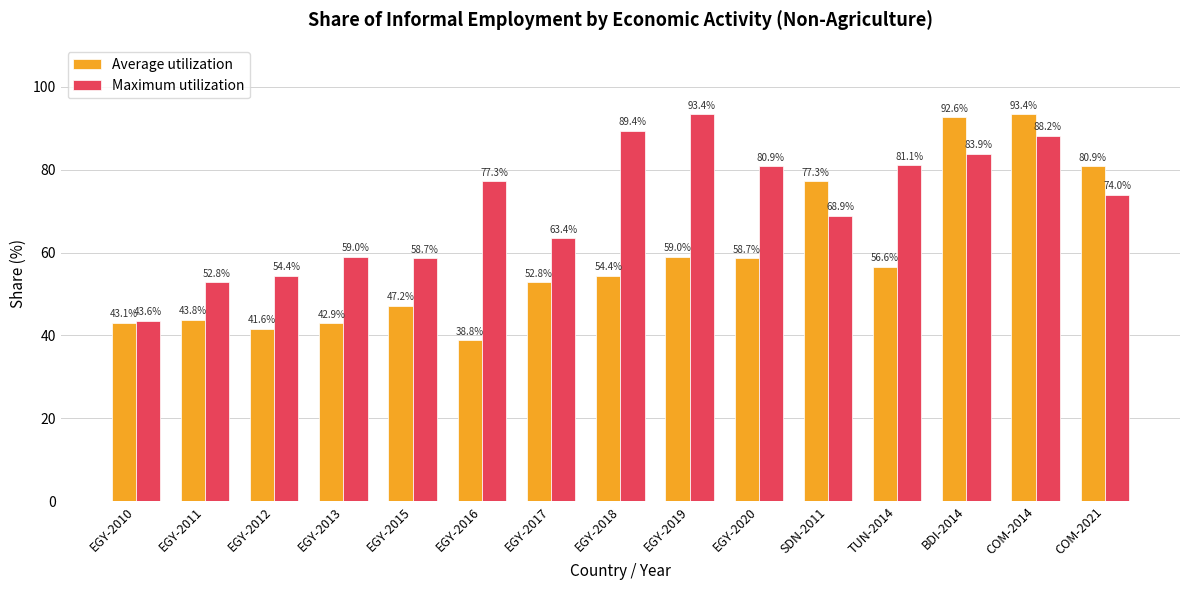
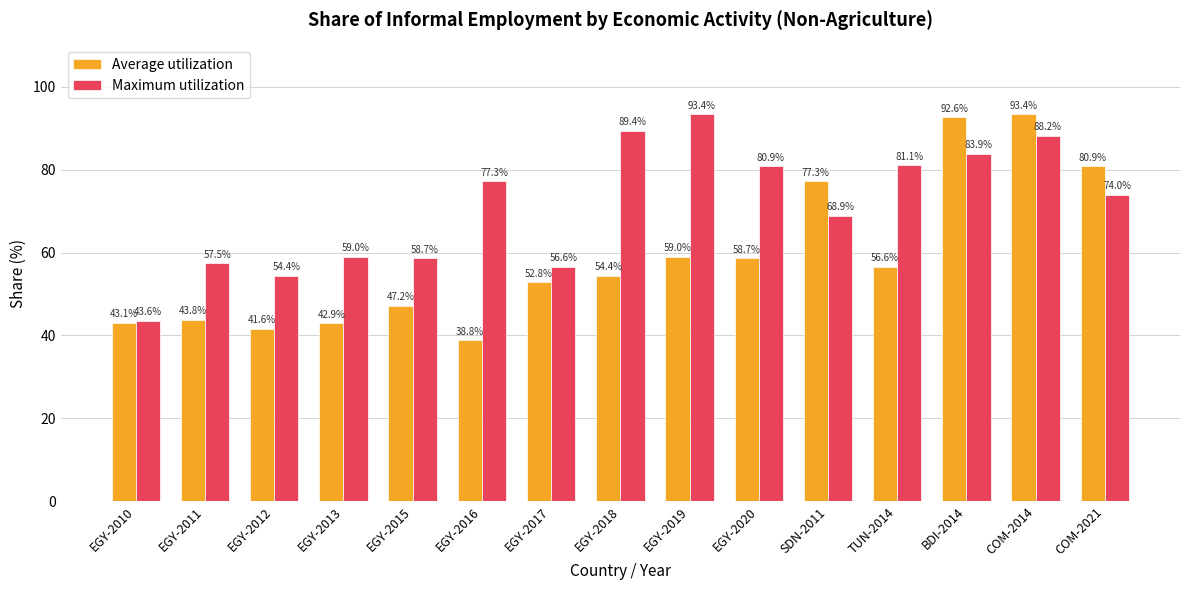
Maximum utilization, EGY-2011: 52.8% -> 57.5%
Maximum utilization, EGY-2017: 63.4% -> 56.6%
